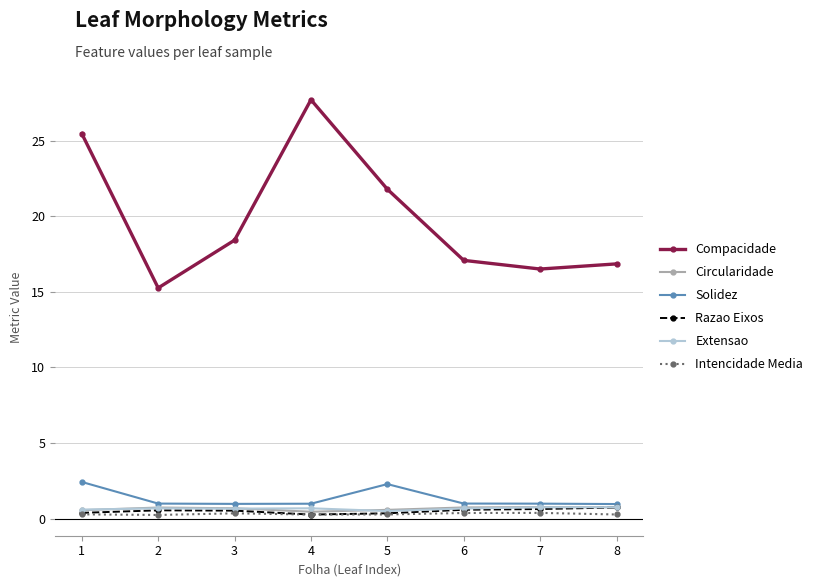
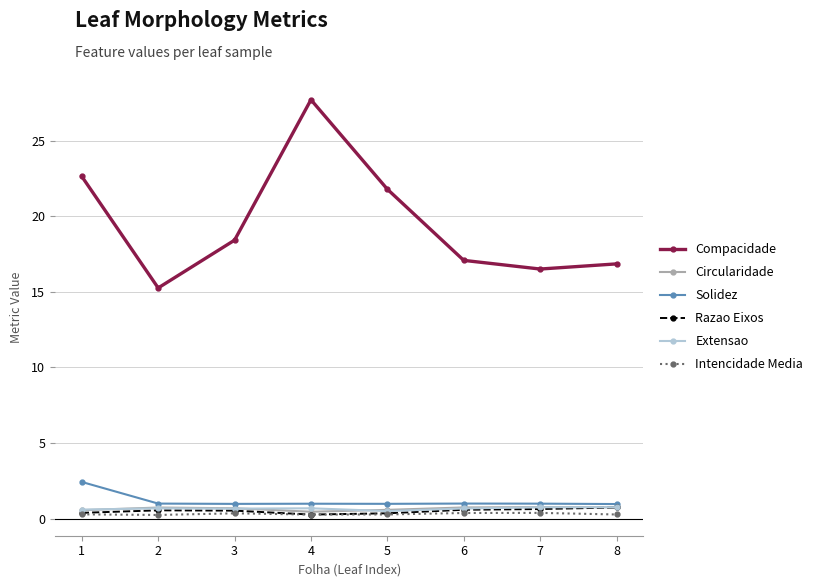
Compacidade, 1: 25.5 -> 22.6
Solidez, 5: 2.3 -> 1.0
